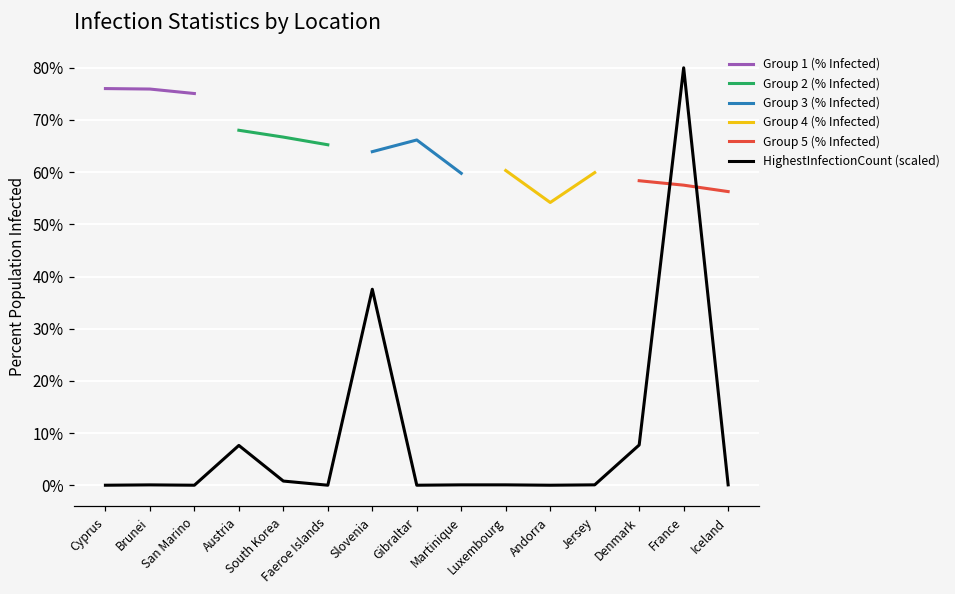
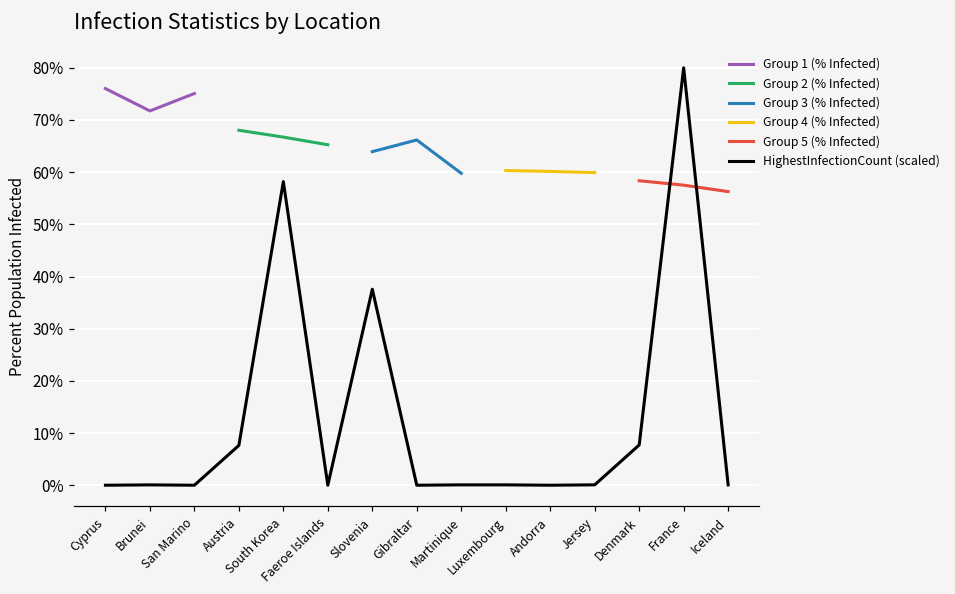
Group 1 (% Infected), Brunei: 76% -> 72%
HighestInfectionCount (scaled), South Korea: 1% -> 58%
Group 4 (% Infected), Andorra: 54% -> 60%
